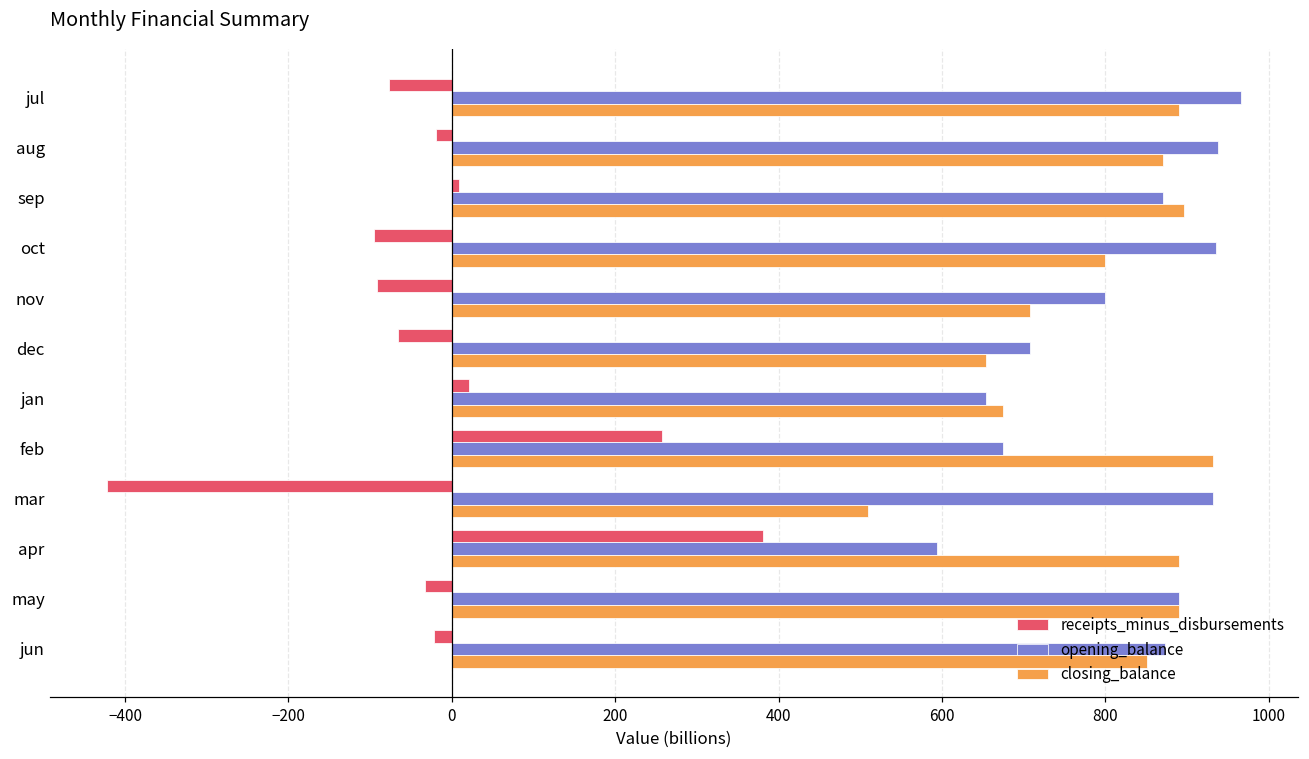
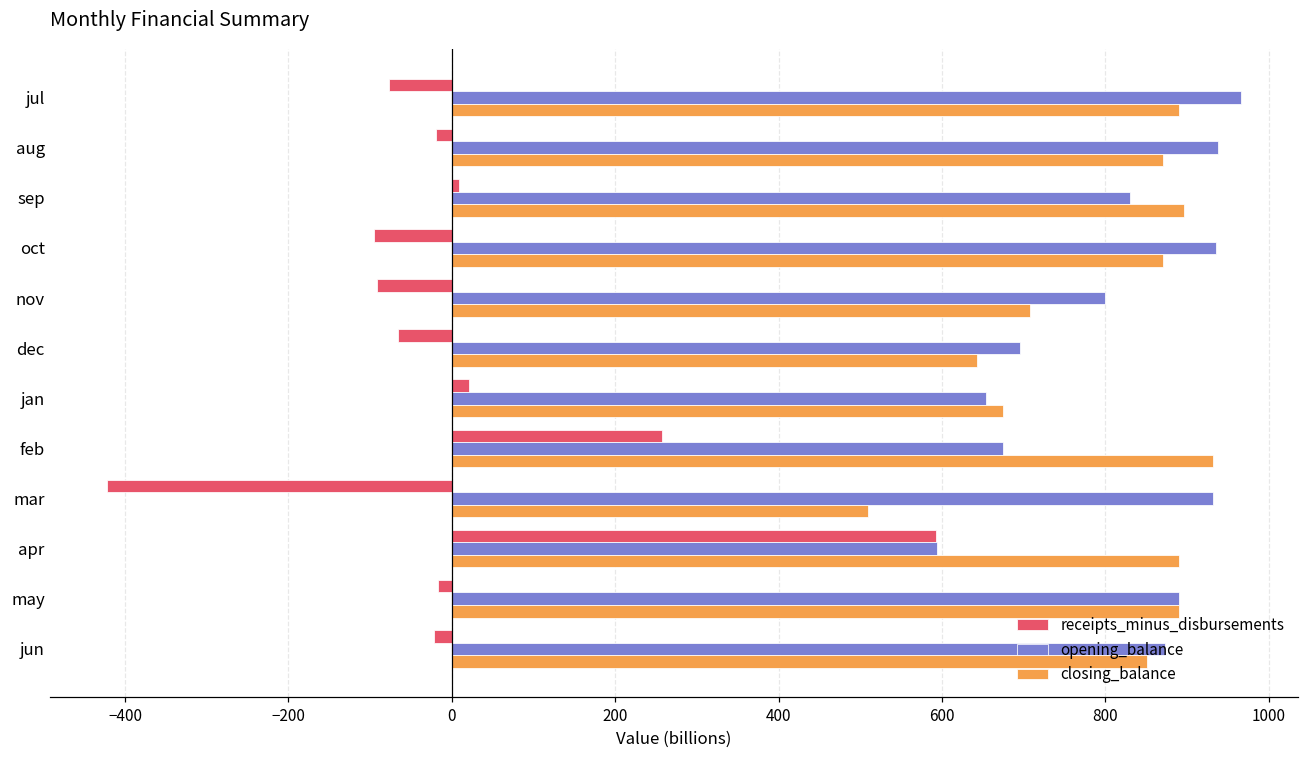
opening_balance, sep: 870 -> 830
closing_balance, oct: 800 -> 870
opening_balance, dec: 710 -> 700
closing_balance, dec: 650 -> 640
receipts_minus_disbursements, apr: 380 -> 590
receipts_minus_disbursements, may: -30 -> -20
